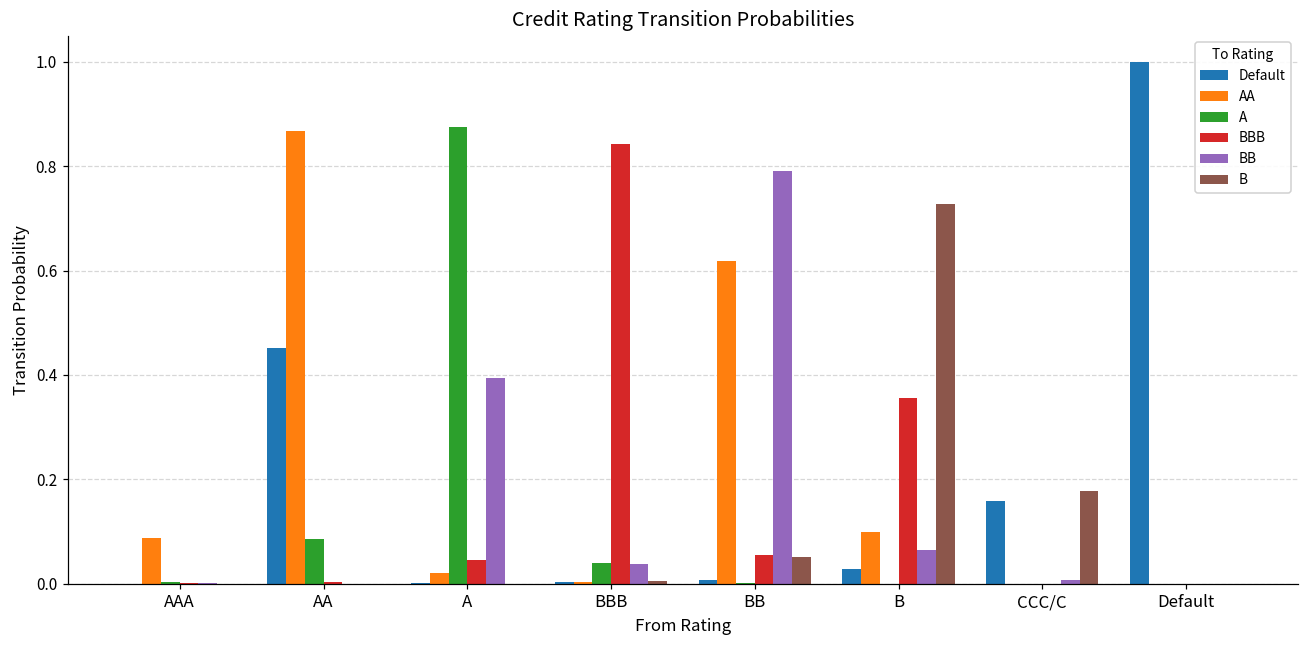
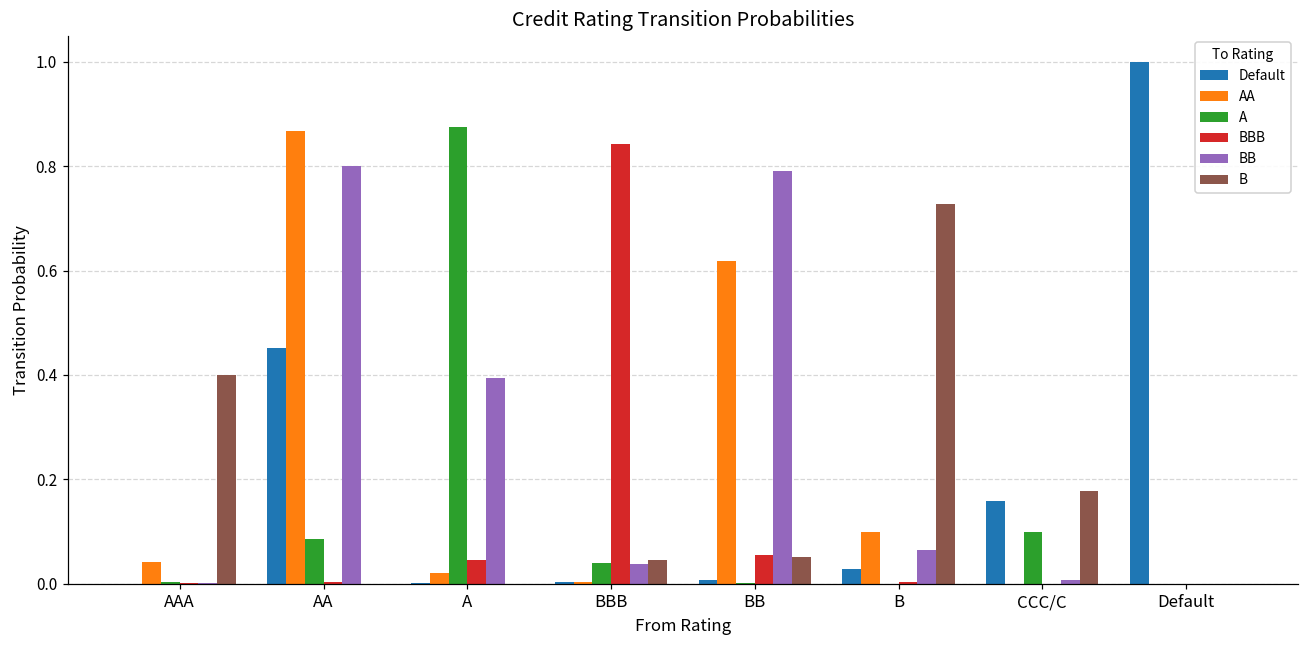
AA, AAA: 0.09 -> 0.04
B, AAA: 0.0 -> 0.4
BB, AA: 0.0 -> 0.8
B, BBB: 0.00 -> 0.05
BBB, B: 0.36 -> 0.00
A, CCC/C: 0.0 -> 0.1
